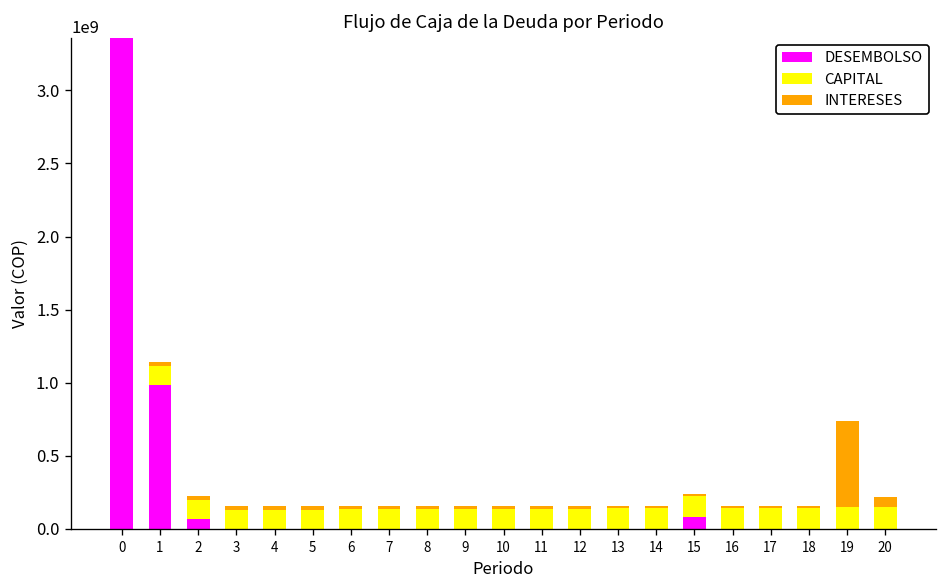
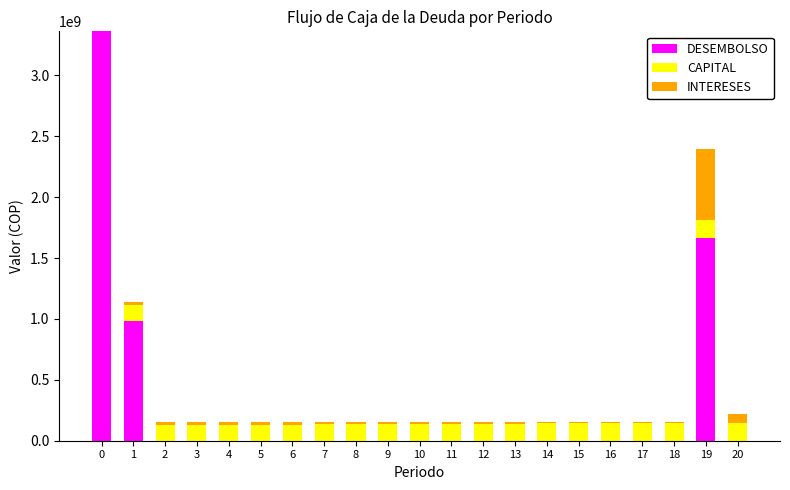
DESEMBOLSO, 2: 70000000 -> 0
DESEMBOLSO, 15: 80000000 -> 0
DESEMBOLSO, 19: 0 -> 1660000000
